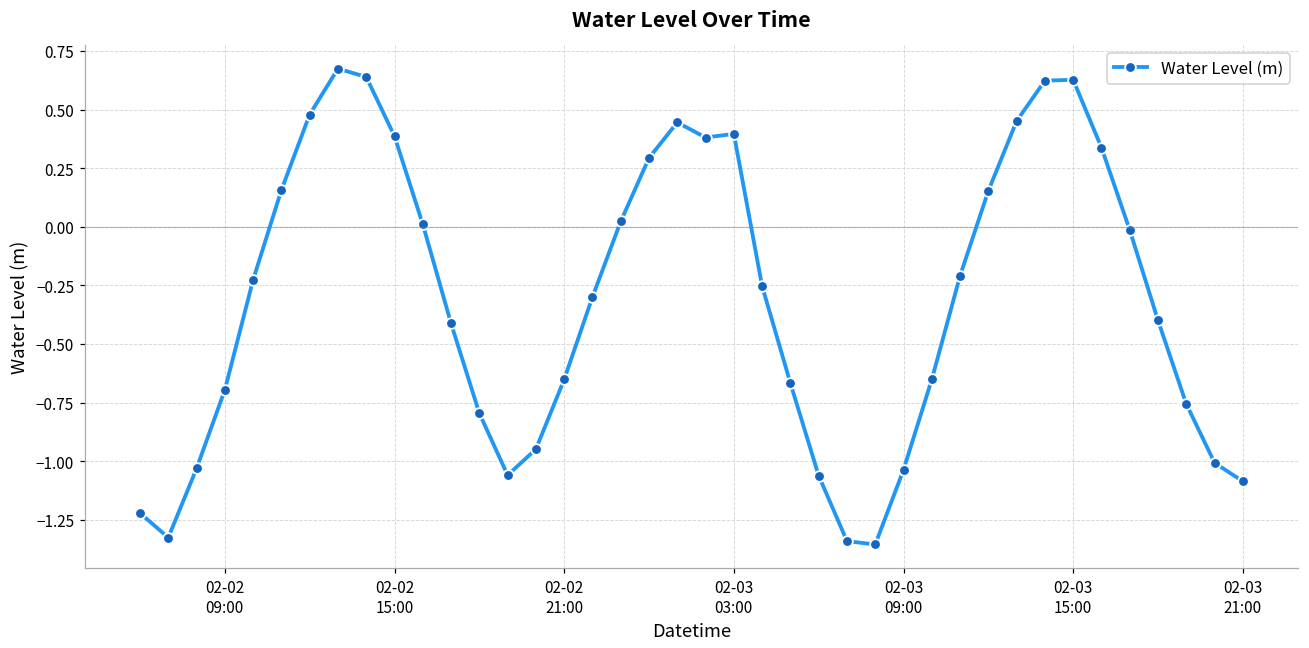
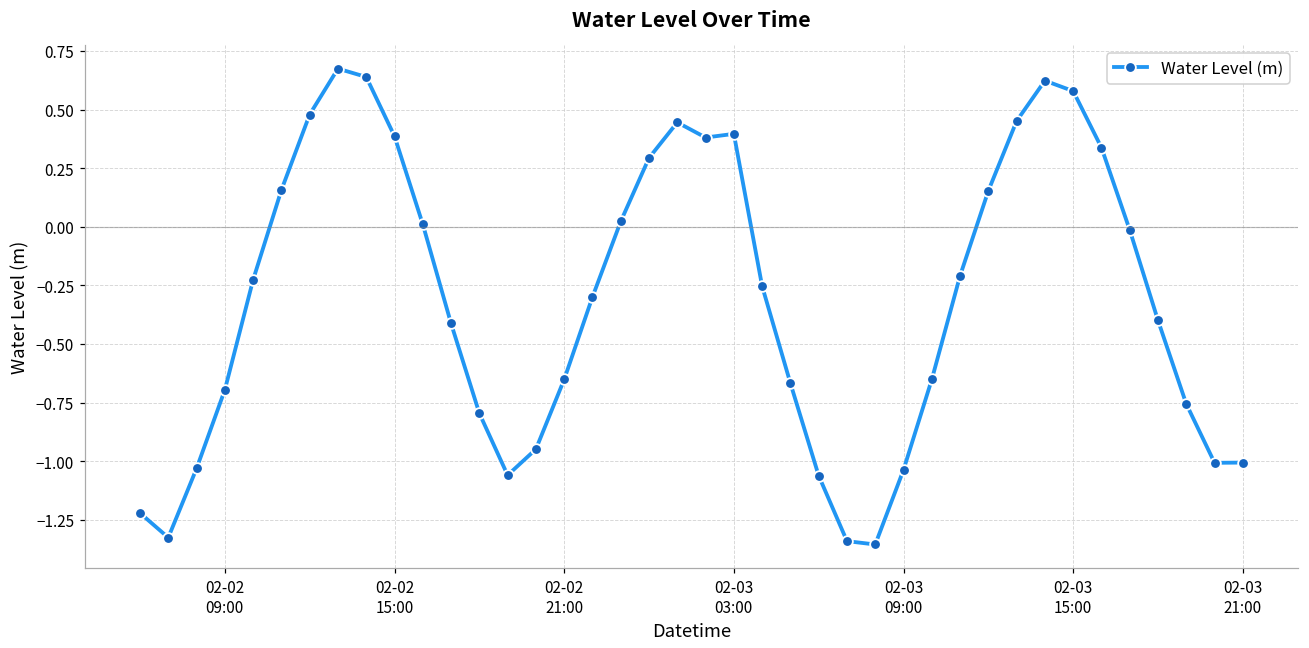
02-03 15:00: 0.63 -> 0.58
02-03 21:00: -1.09 -> -1.01
